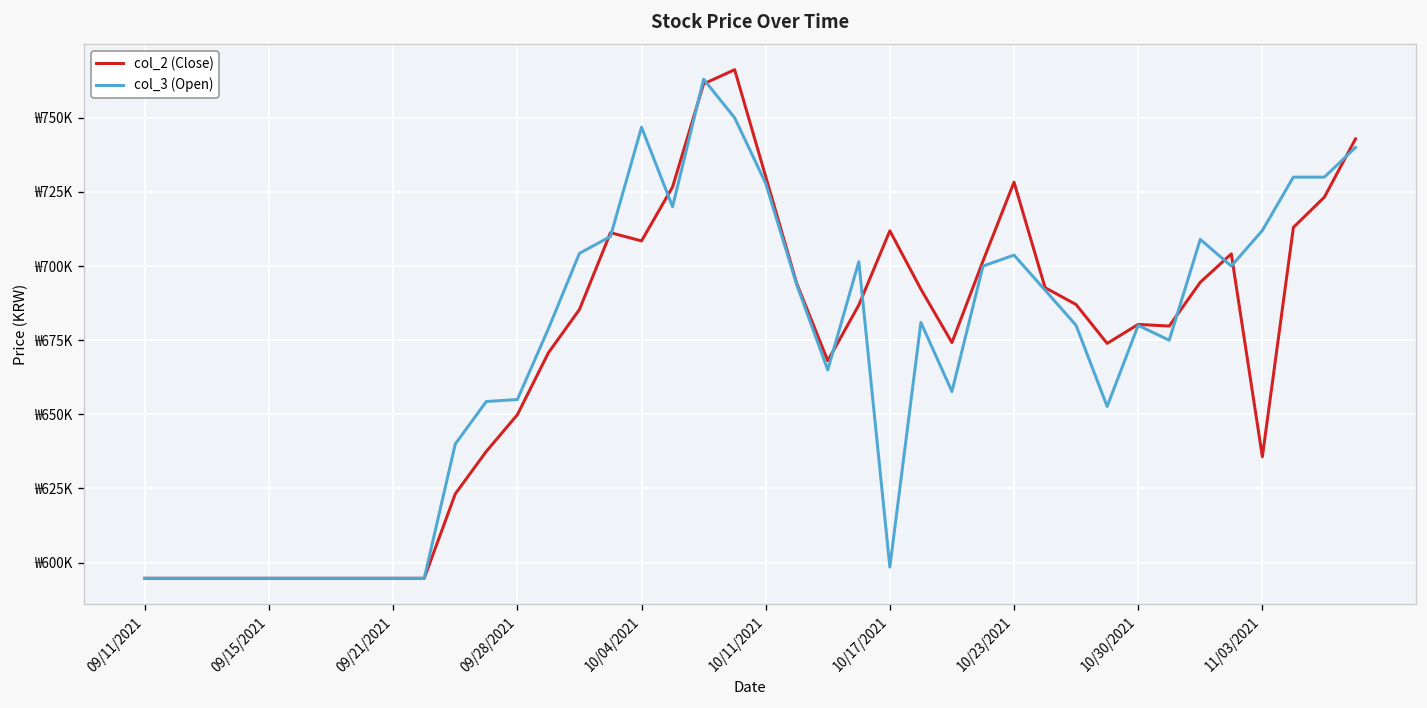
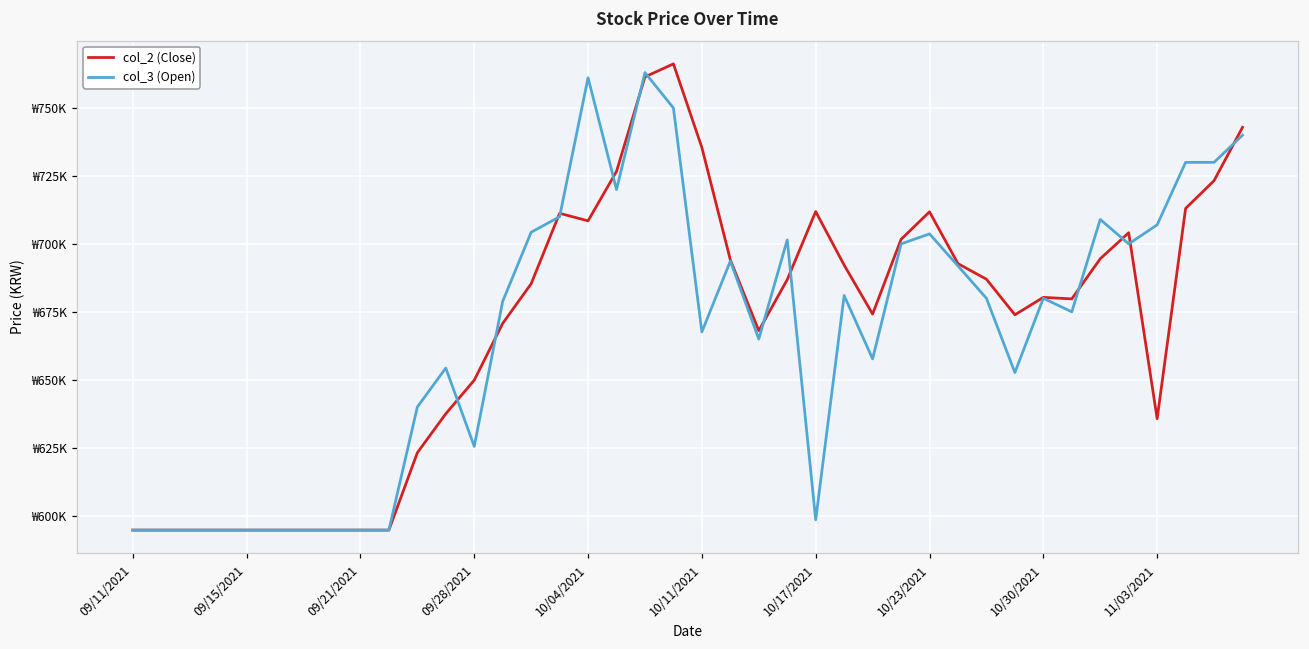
col_3 (Open), 09/28/2021: ₩655000 -> ₩626000
col_3 (Open), 10/04/2021: ₩747000 -> ₩761000
col_2 (Close), 10/11/2021: ₩730000 -> ₩735000
col_3 (Open), 10/11/2021: ₩728000 -> ₩668000
col_2 (Close), 10/23/2021: ₩728000 -> ₩712000
col_3 (Open), 11/03/2021: ₩712000 -> ₩707000
